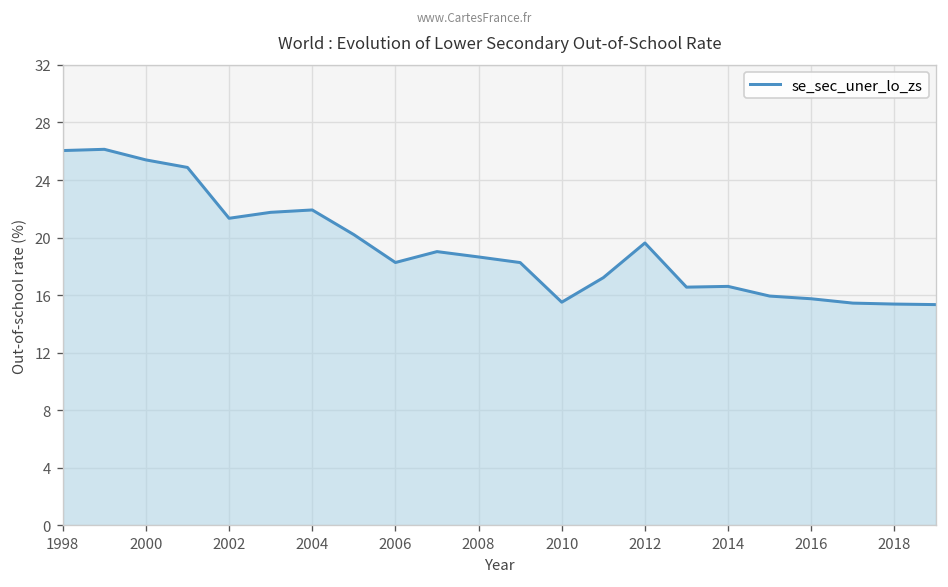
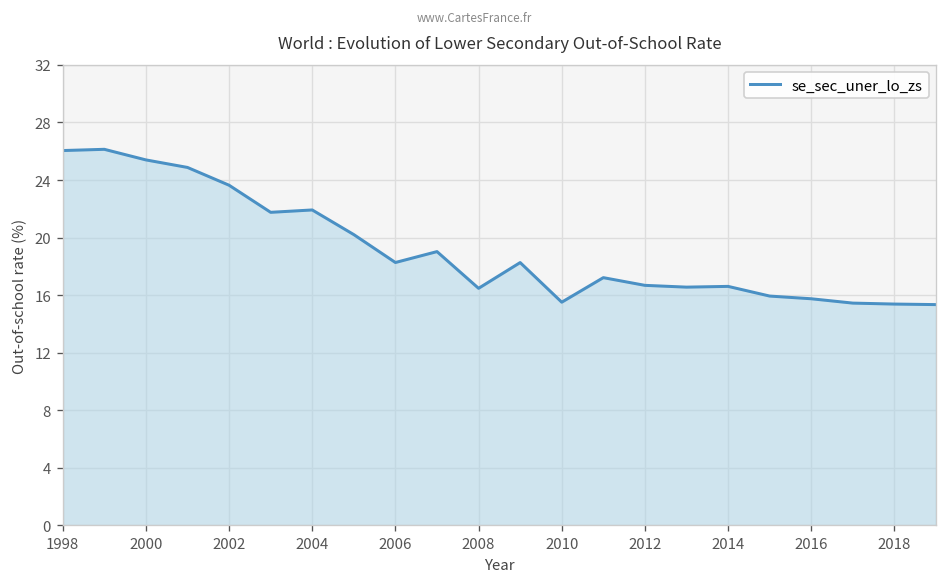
2002: 21.3 -> 23.6
2008: 18.7 -> 16.5
2012: 19.6 -> 16.7
